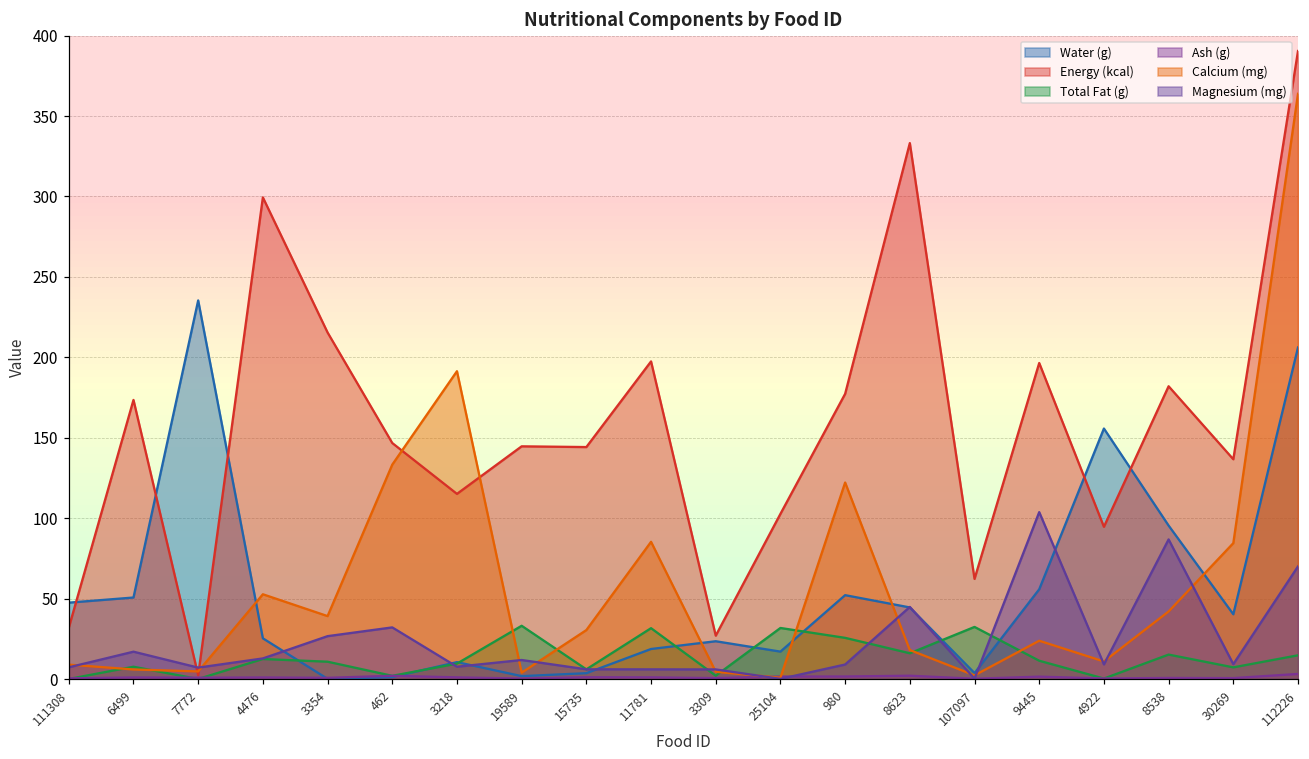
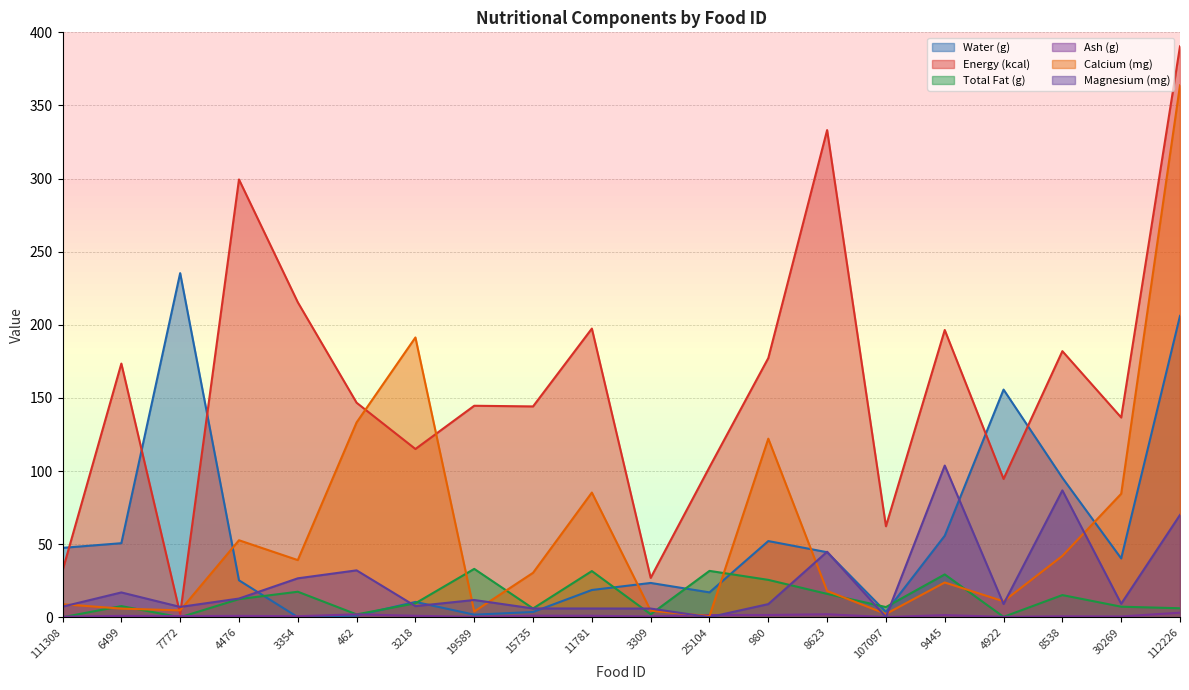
Total Fat (g), 3354: 11 -> 17
Total Fat (g), 107097: 32 -> 7
Total Fat (g), 9445: 11 -> 29
Total Fat (g), 112226: 15 -> 6
